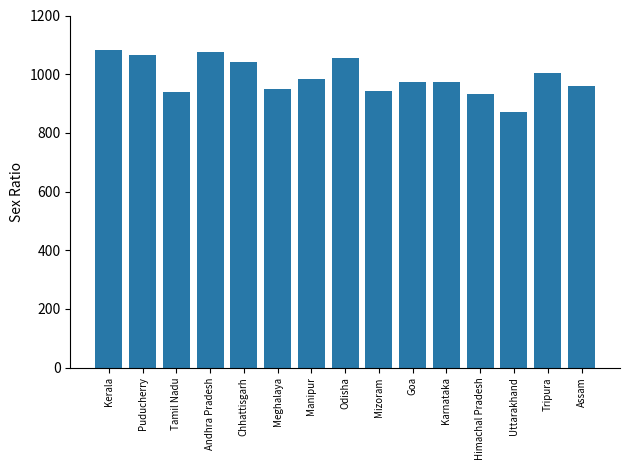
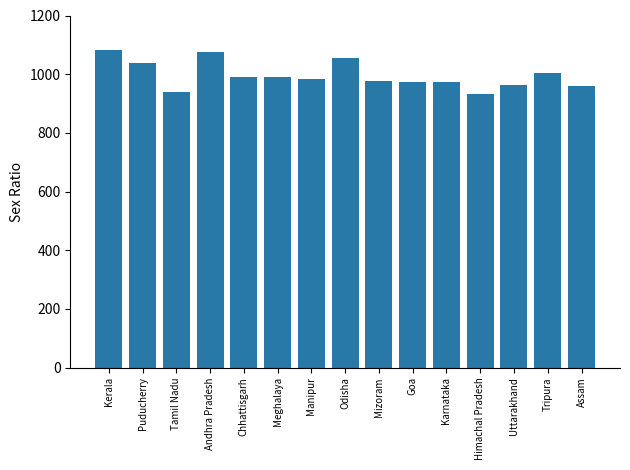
Puducherry: 1070 -> 1040
Chhattisgarh: 1040 -> 990
Meghalaya: 950 -> 990
Mizoram: 940 -> 980
Uttarakhand: 870 -> 960
